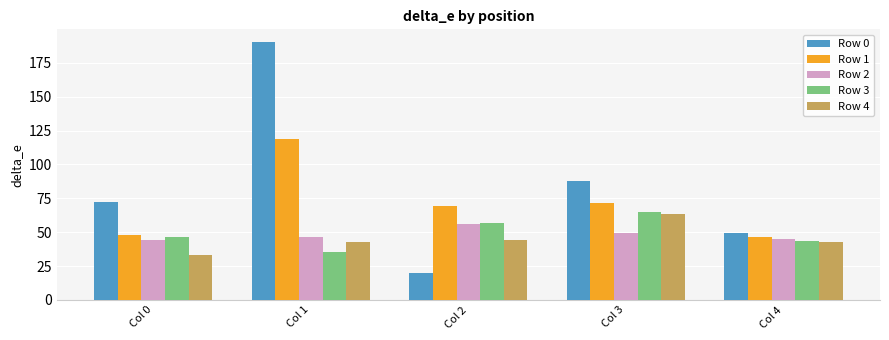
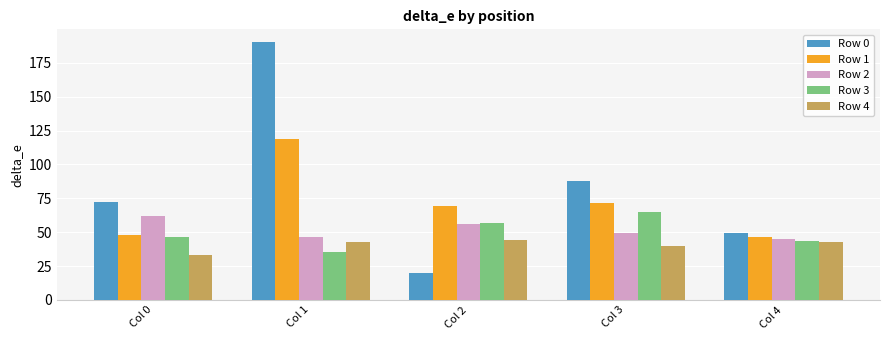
Row 2, Col 0: 44 -> 62
Row 4, Col 3: 64 -> 40
